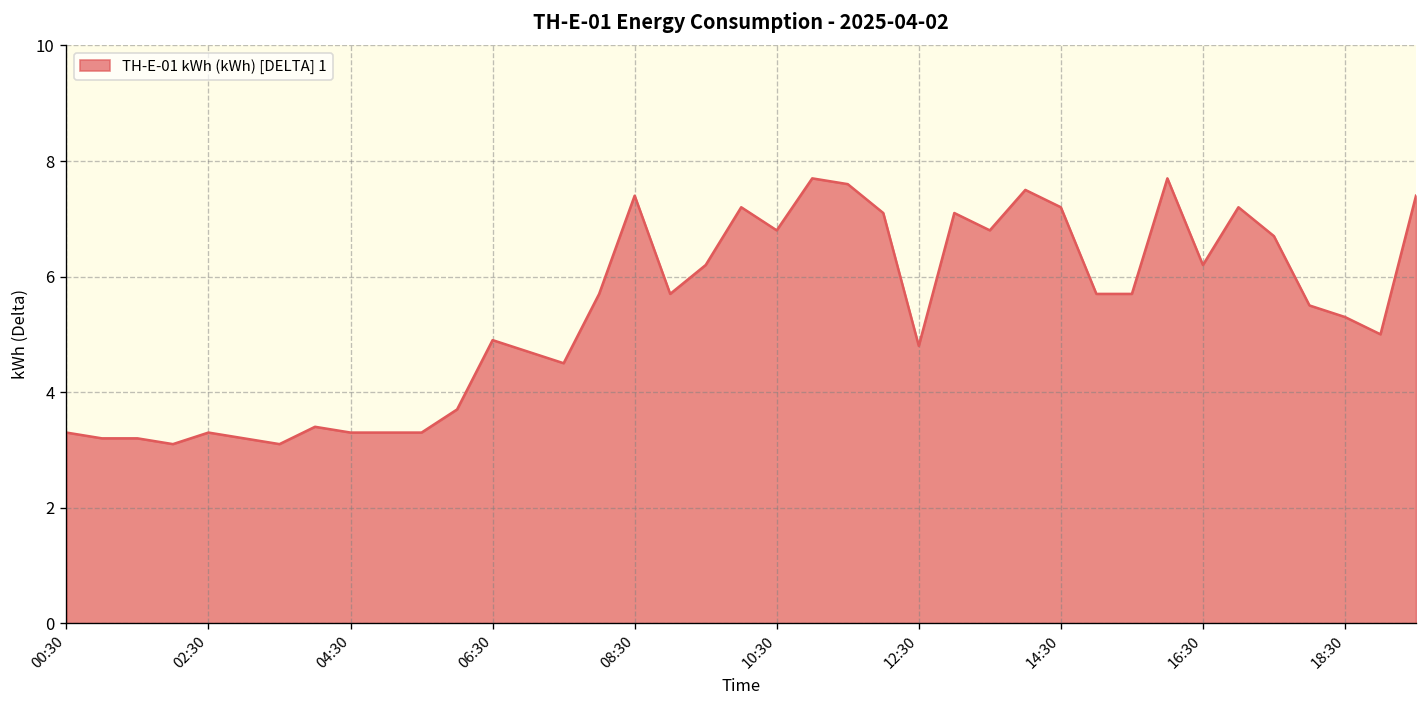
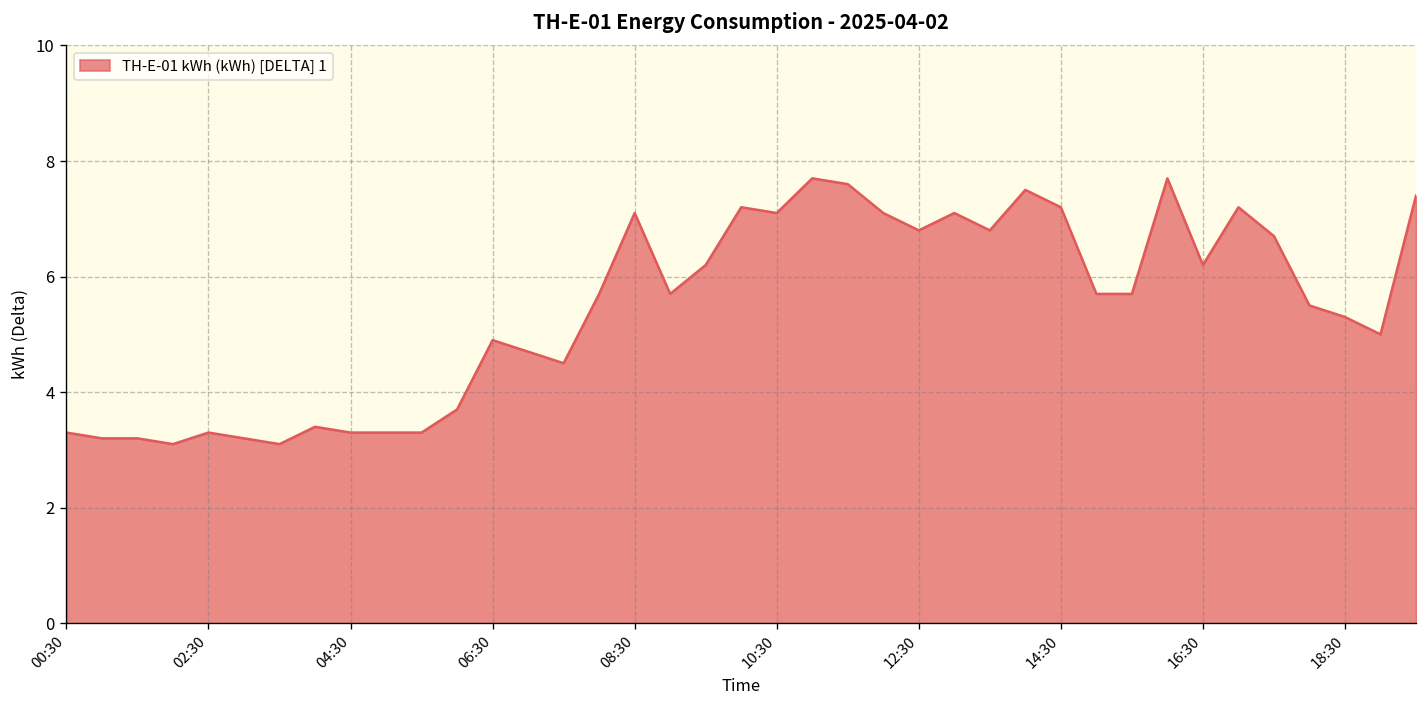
08:30: 7.4 -> 7.1
10:30: 6.8 -> 7.1
12:30: 4.8 -> 6.8
